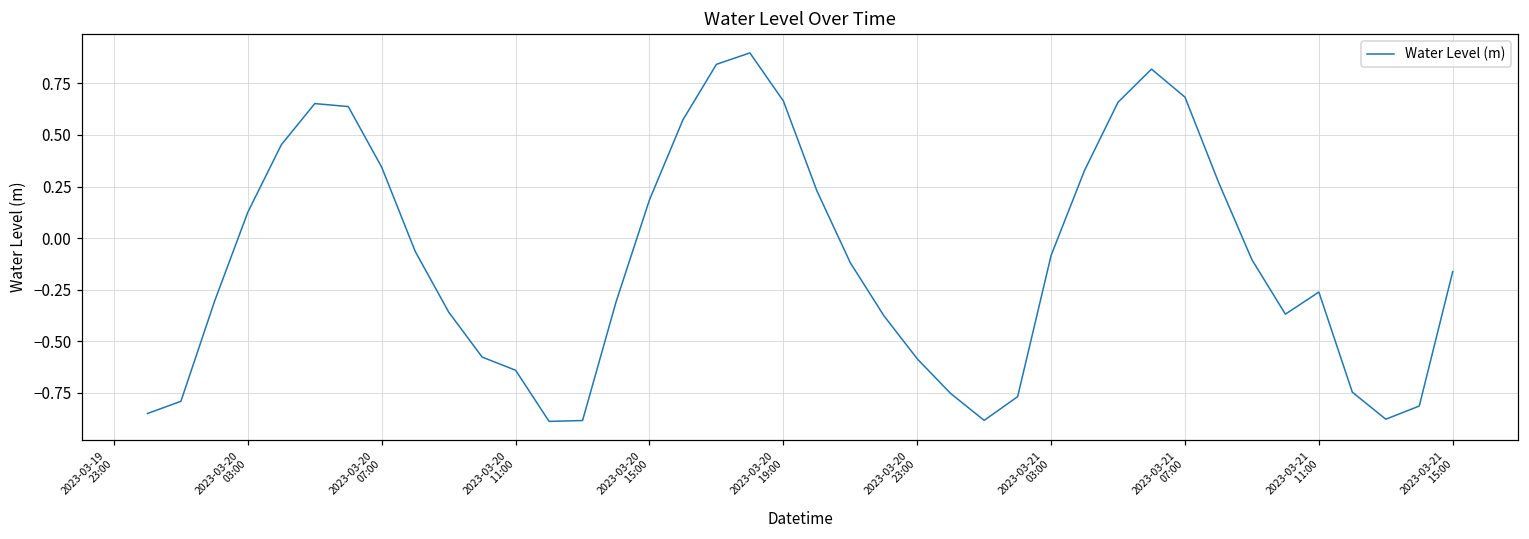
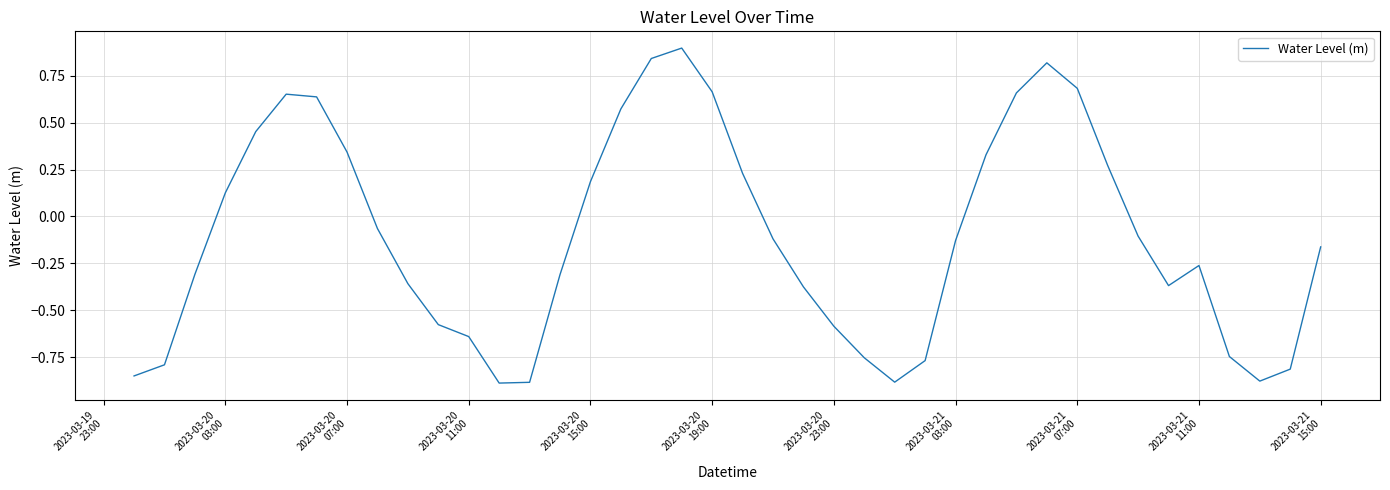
2023-03-21 03:00: -0.08 -> -0.13
